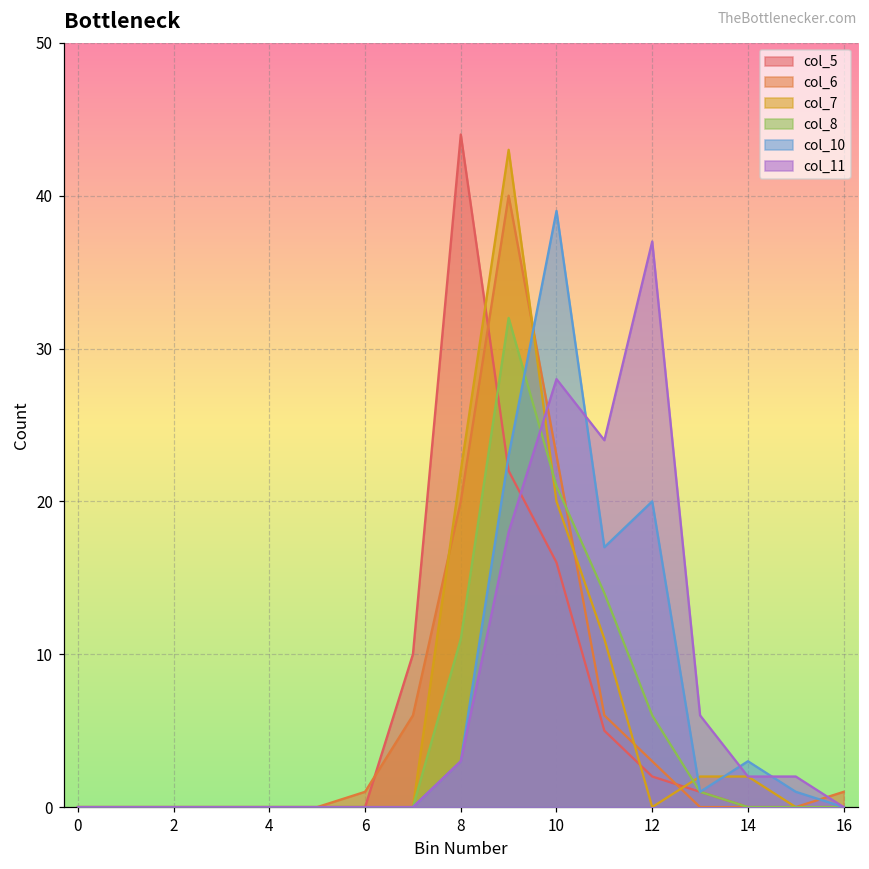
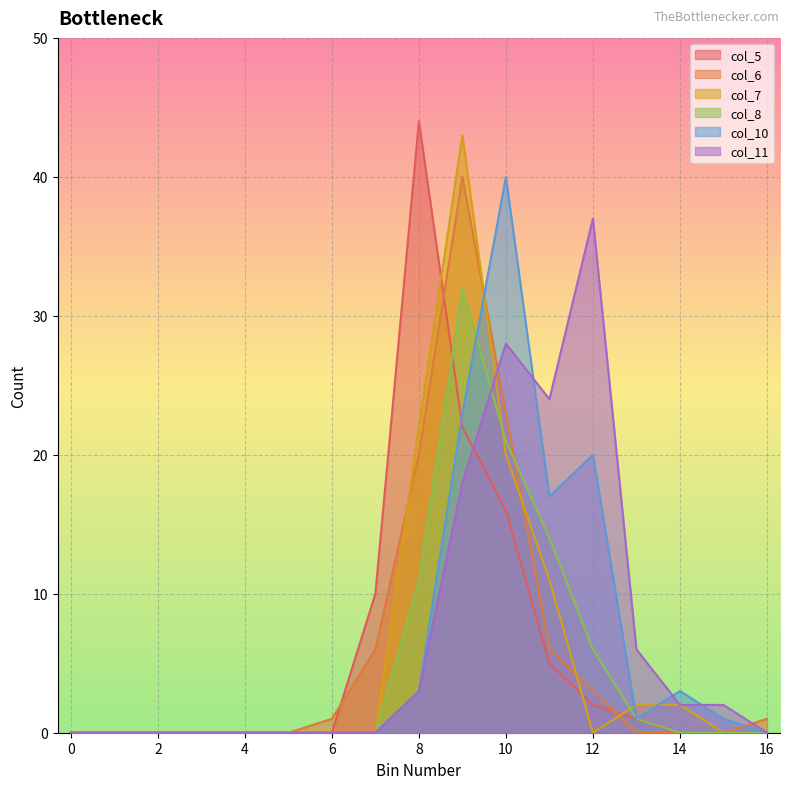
col_10, 10: 39 -> 40
